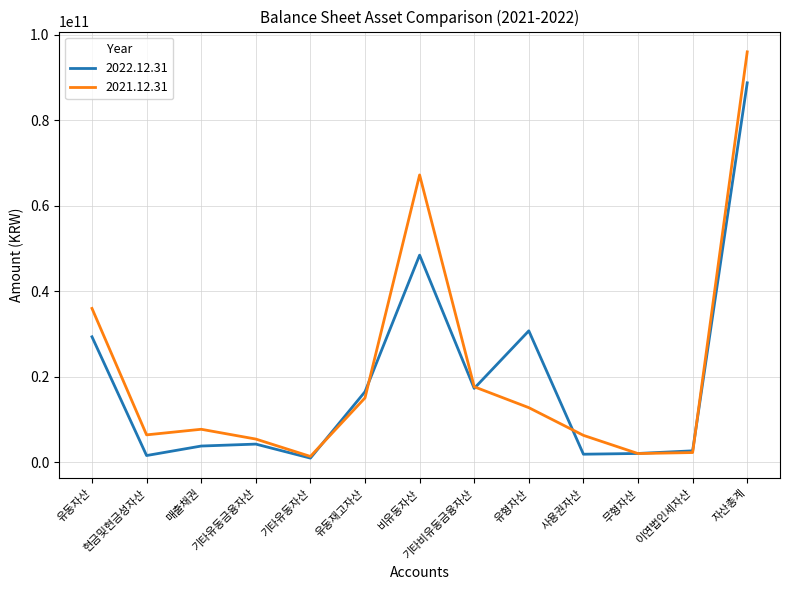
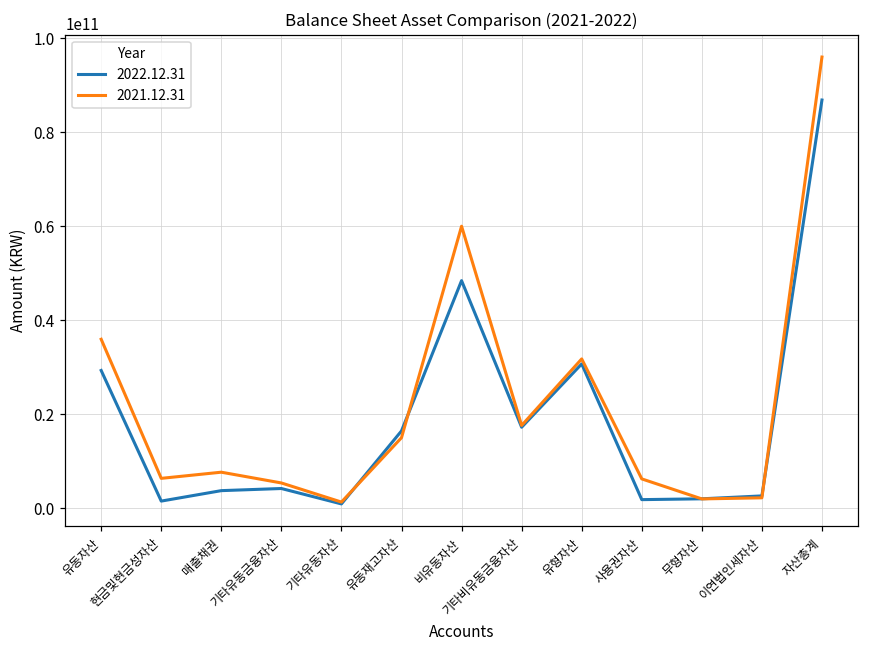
2021.12.31, 비유동자산: 67000000000 -> 60000000000
2021.12.31, 유형자산: 13000000000 -> 32000000000
2022.12.31, 자산총계: 89000000000 -> 87000000000
